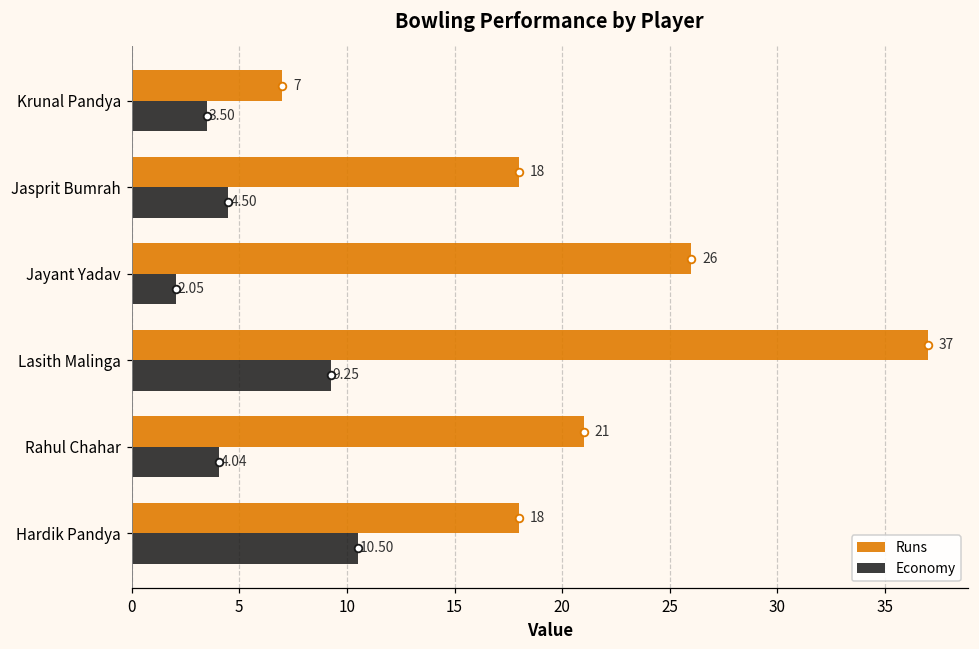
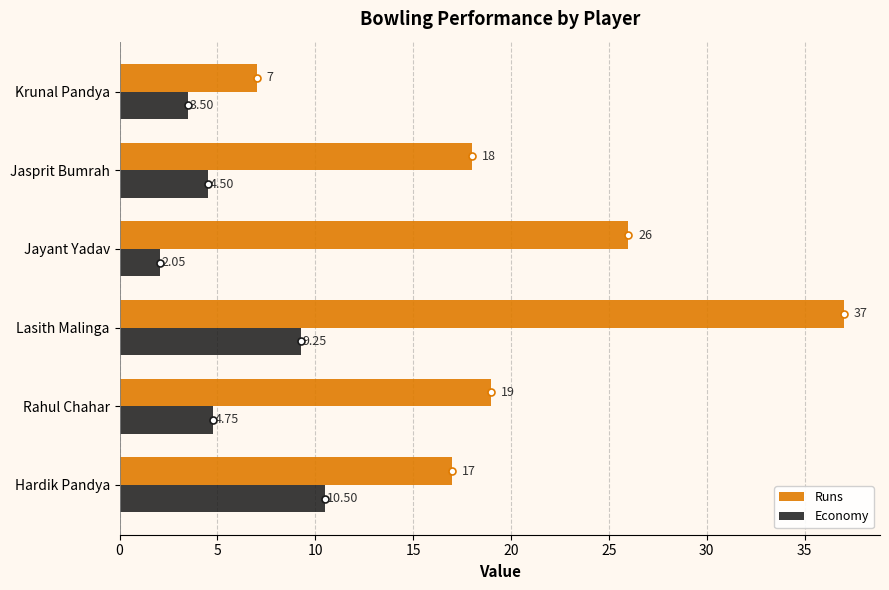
Runs, Rahul Chahar: 21 -> 19
Economy, Rahul Chahar: 4.04 -> 4.75
Runs, Hardik Pandya: 18 -> 17
